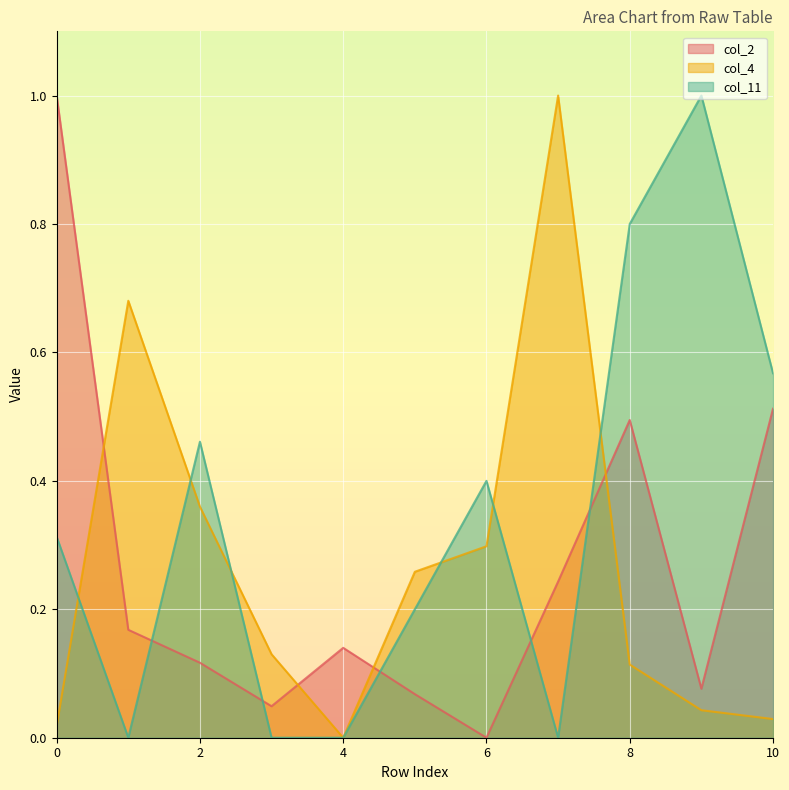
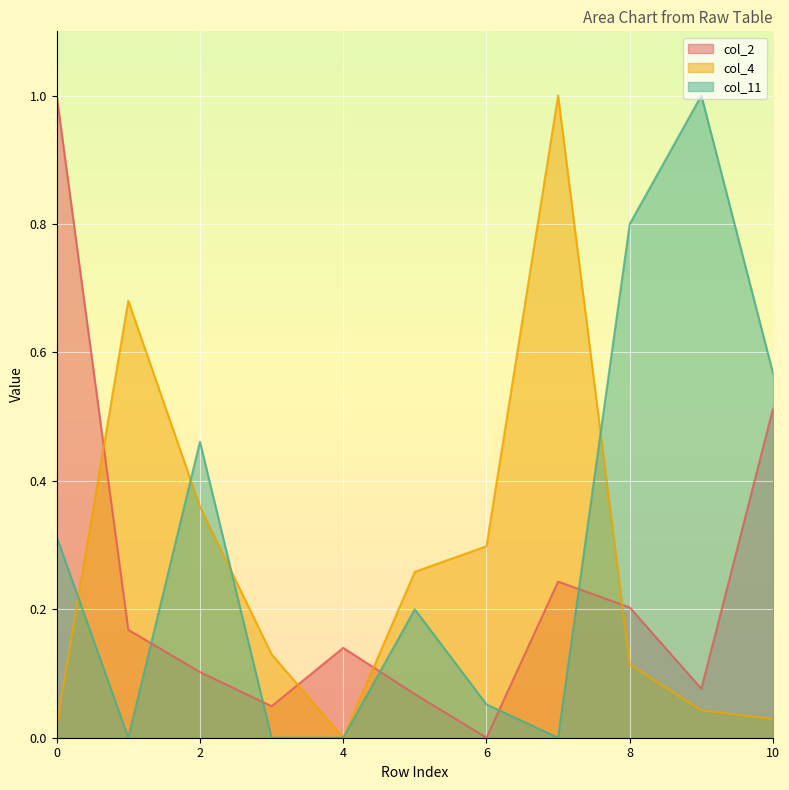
col_2, 2: 0.12 -> 0.10
col_11, 6: 0.40 -> 0.05
col_2, 8: 0.49 -> 0.20
